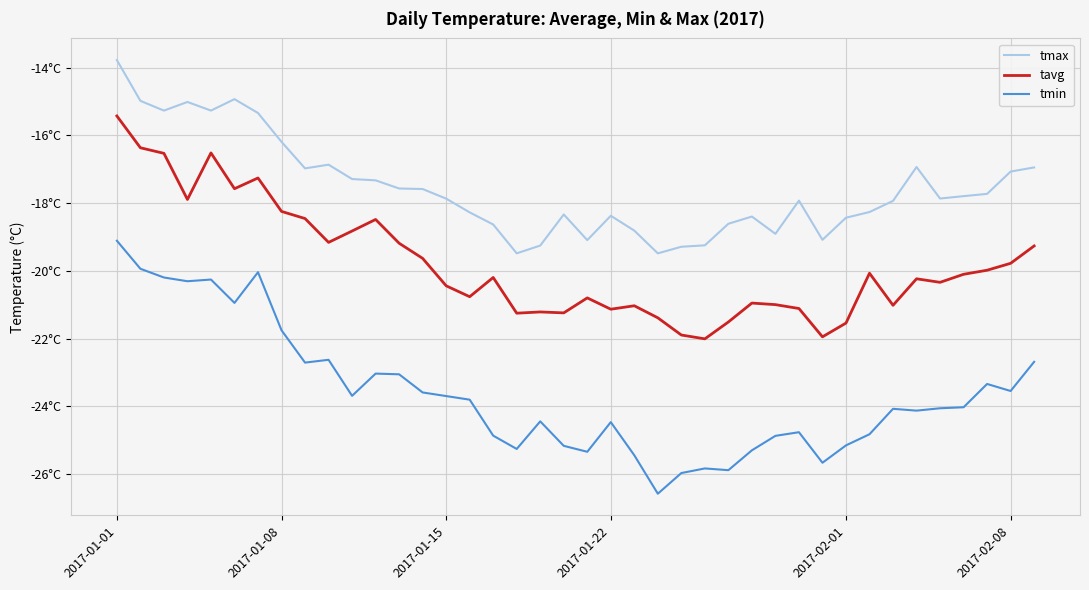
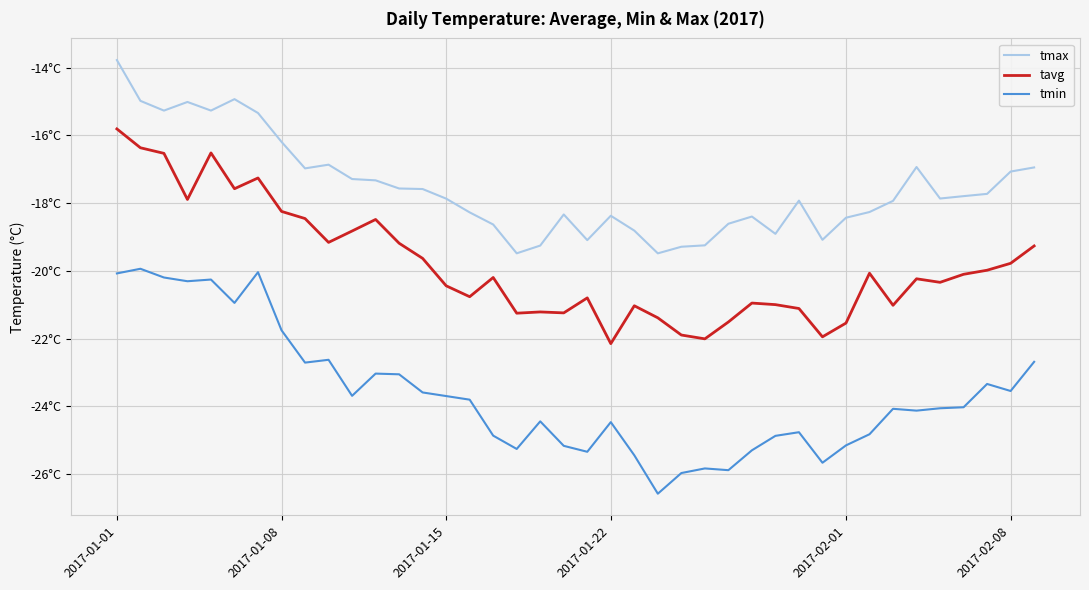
tavg, 2017-01-01: -15.4°C -> -15.8°C
tmin, 2017-01-01: -19.1°C -> -20.1°C
tavg, 2017-01-22: -21.1°C -> -22.1°C
